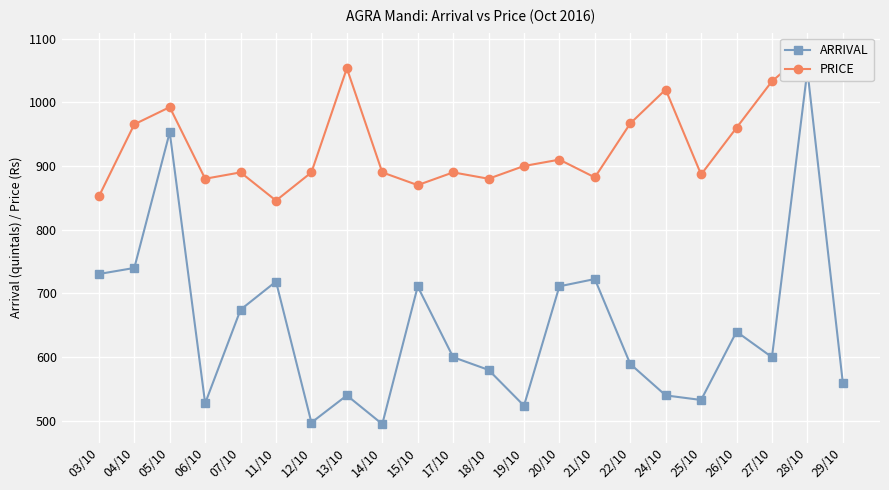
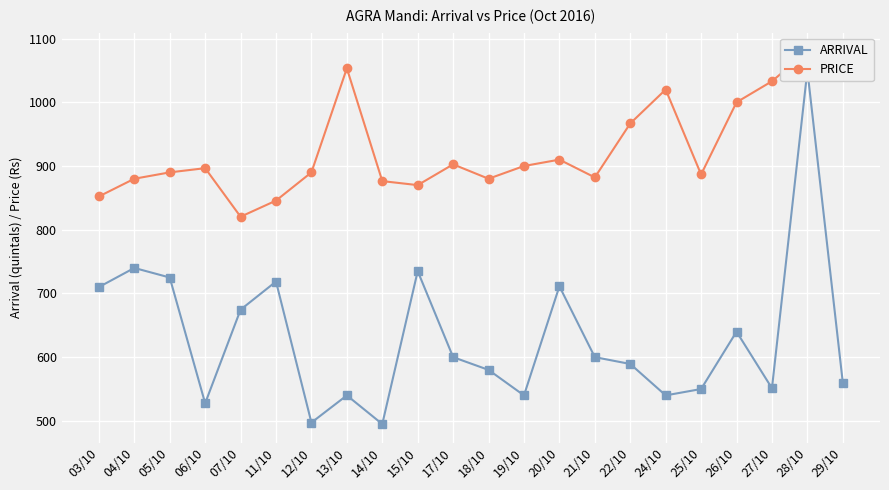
ARRIVAL, 03/10: 730 -> 710
PRICE, 04/10: 970 -> 880
ARRIVAL, 05/10: 950 -> 730
PRICE, 05/10: 990 -> 890
PRICE, 06/10: 880 -> 900
PRICE, 07/10: 890 -> 820
PRICE, 14/10: 890 -> 880
ARRIVAL, 15/10: 710 -> 740
PRICE, 17/10: 890 -> 900
ARRIVAL, 19/10: 520 -> 540
ARRIVAL, 21/10: 720 -> 600
ARRIVAL, 25/10: 530 -> 550
PRICE, 26/10: 960 -> 1000
ARRIVAL, 27/10: 600 -> 550
